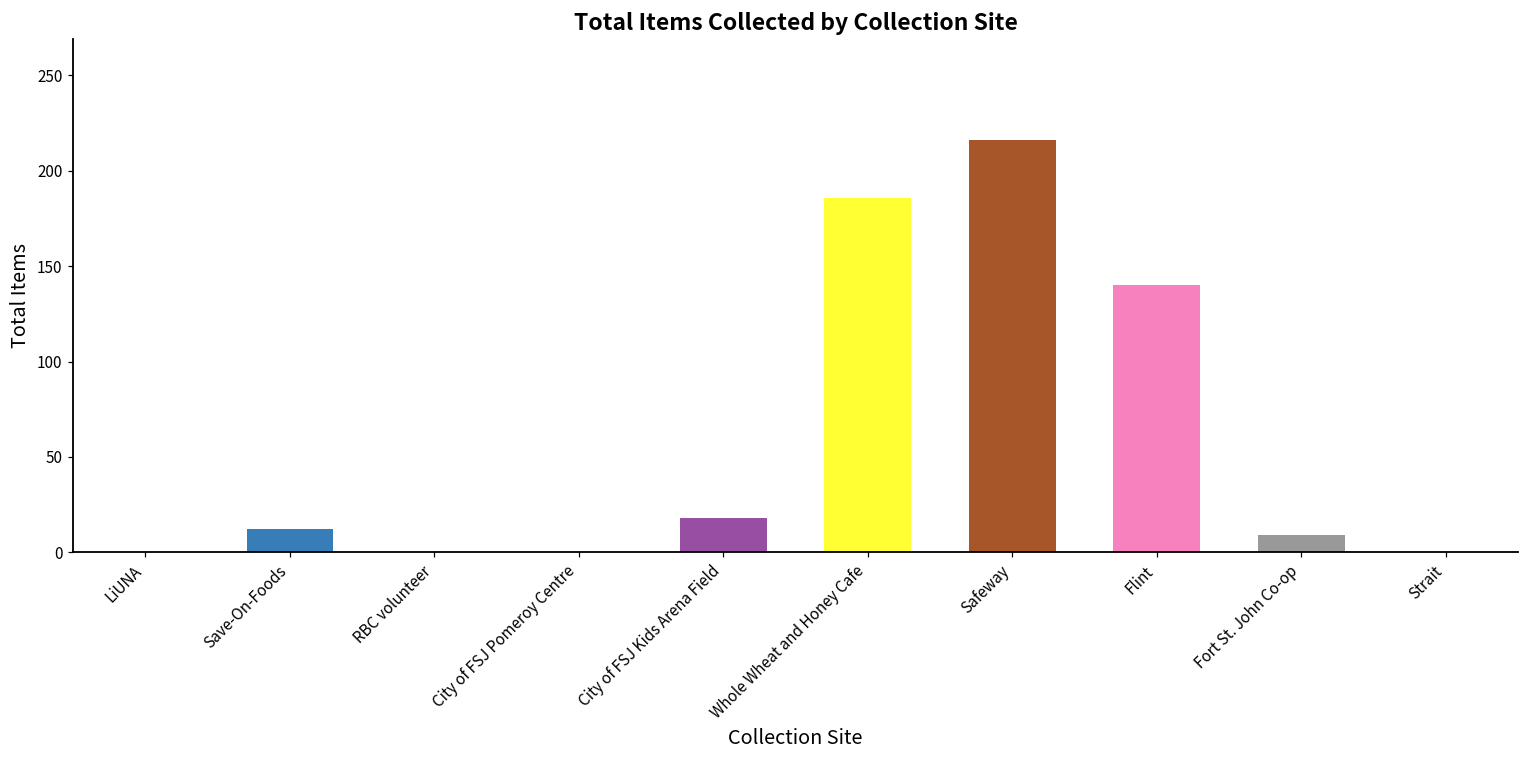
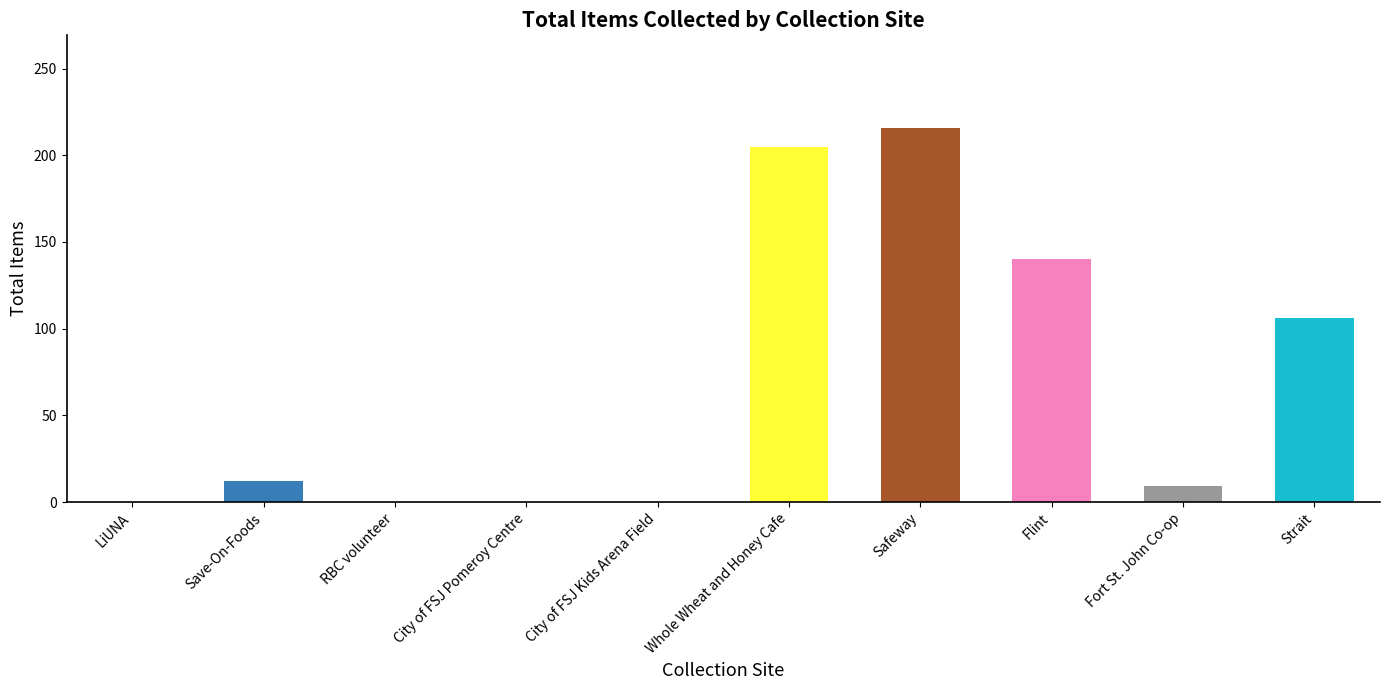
City of FSJ Kids Arena Field: 18 -> 0
Whole Wheat and Honey Cafe: 186 -> 205
Strait: 0 -> 106
